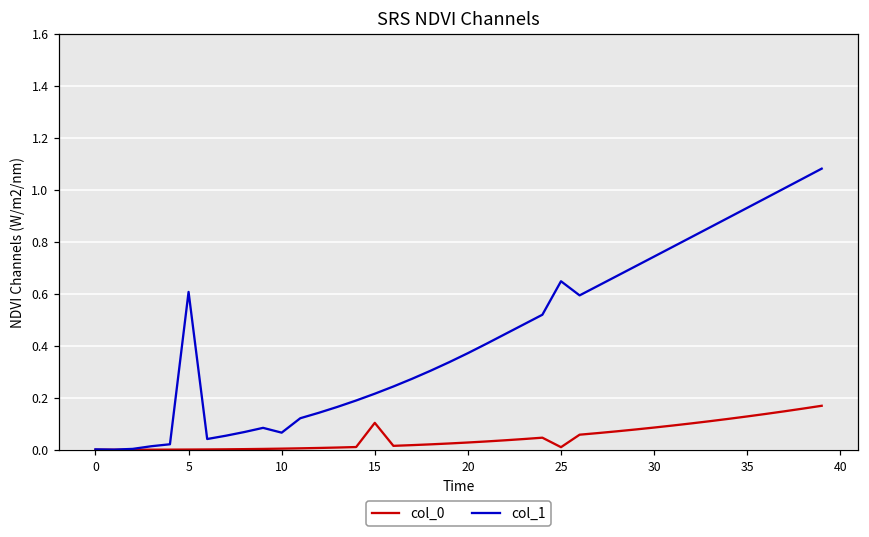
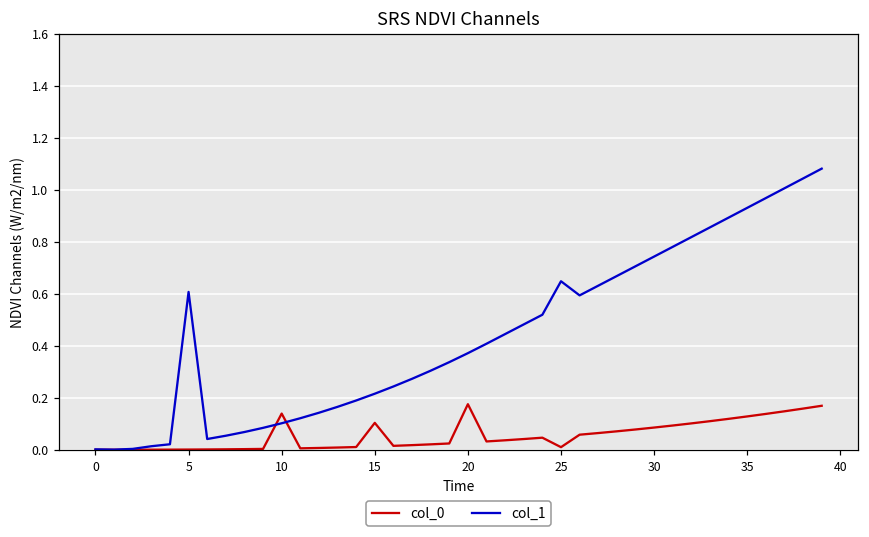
col_0, 10: 0.00 -> 0.14
col_1, 10: 0.07 -> 0.10
col_0, 20: 0.03 -> 0.18
